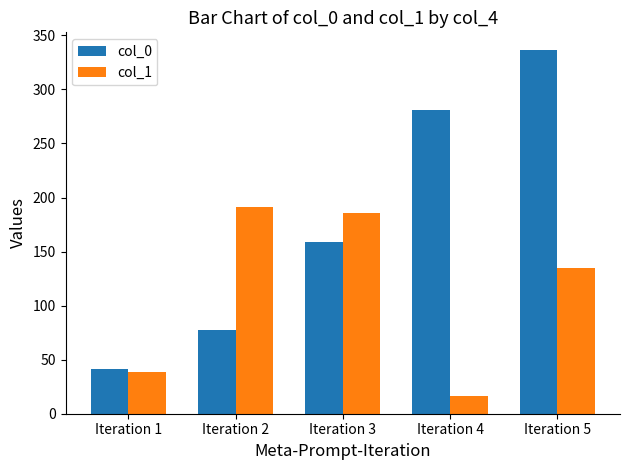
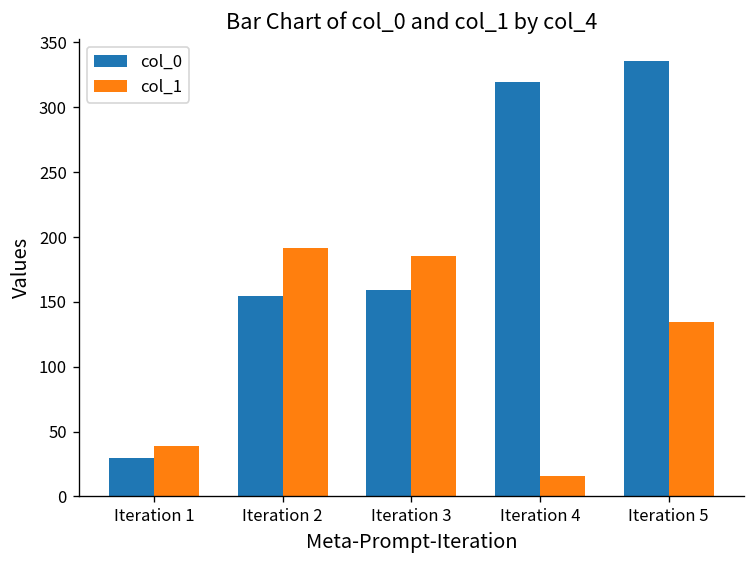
col_0, Iteration 1: 42 -> 29
col_0, Iteration 2: 77 -> 155
col_0, Iteration 4: 281 -> 320
